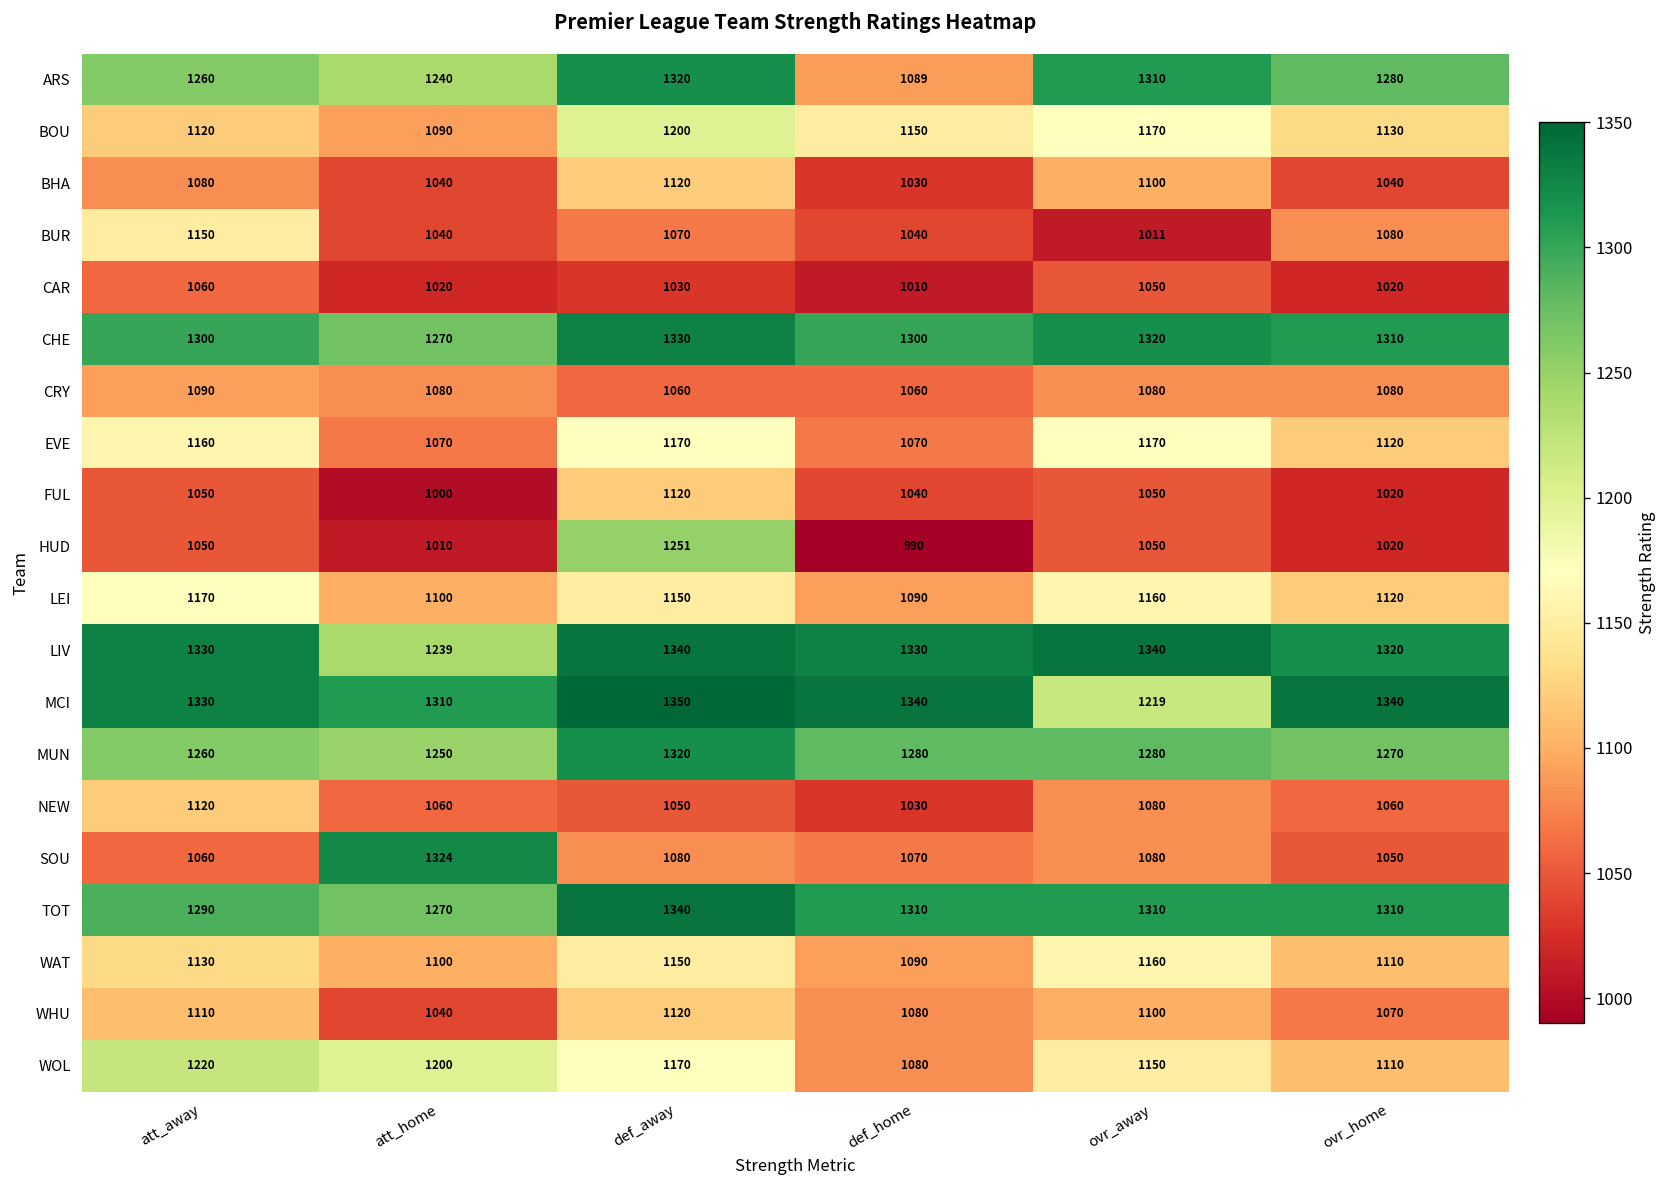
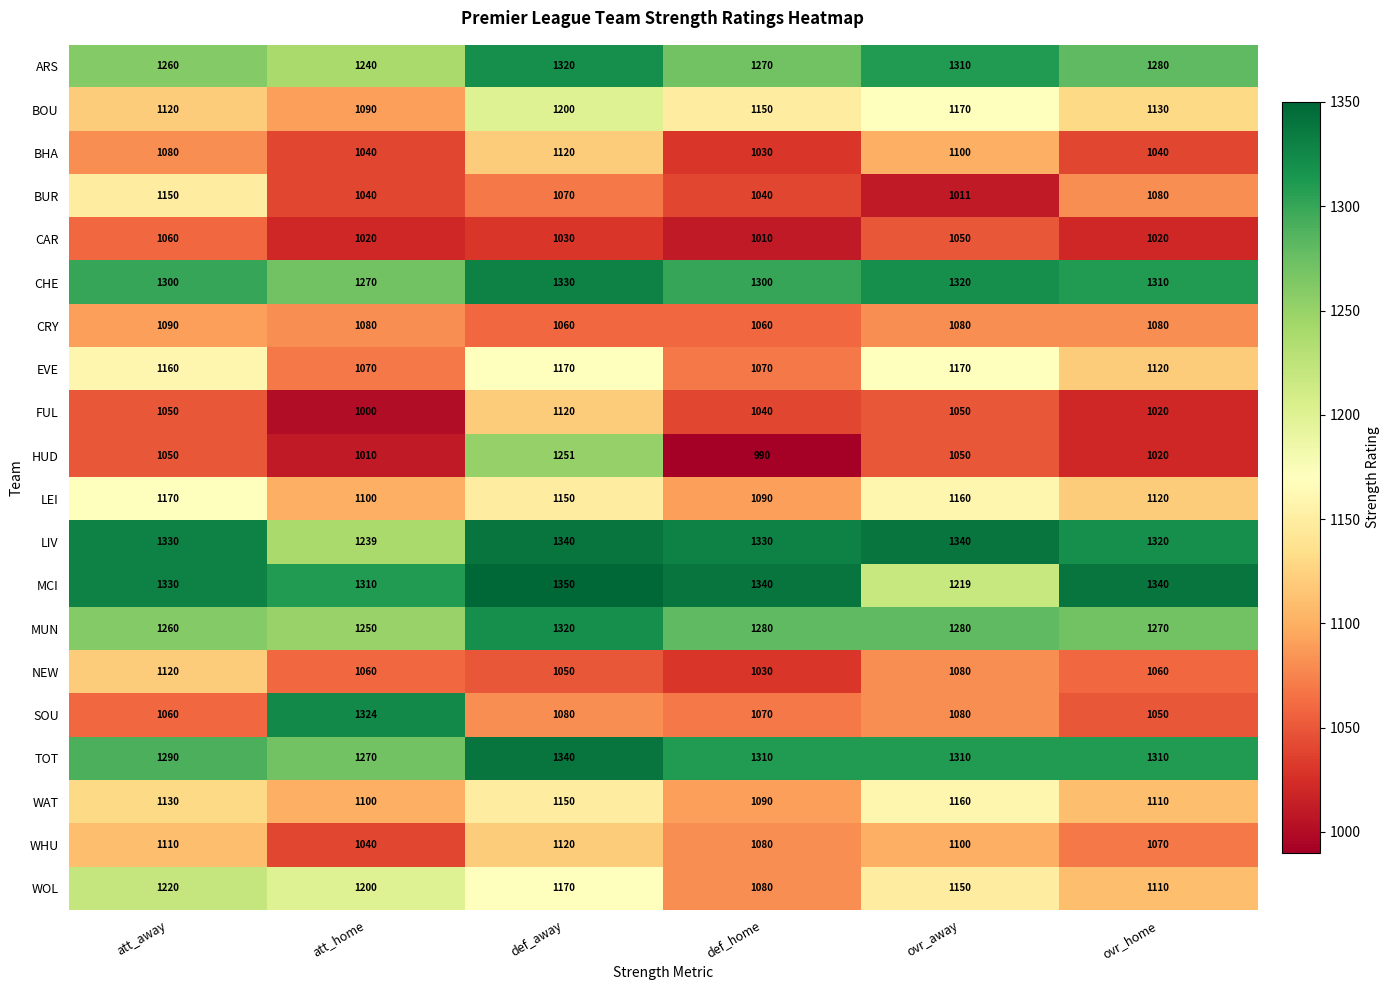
ARS, def_home: 1089 -> 1270
